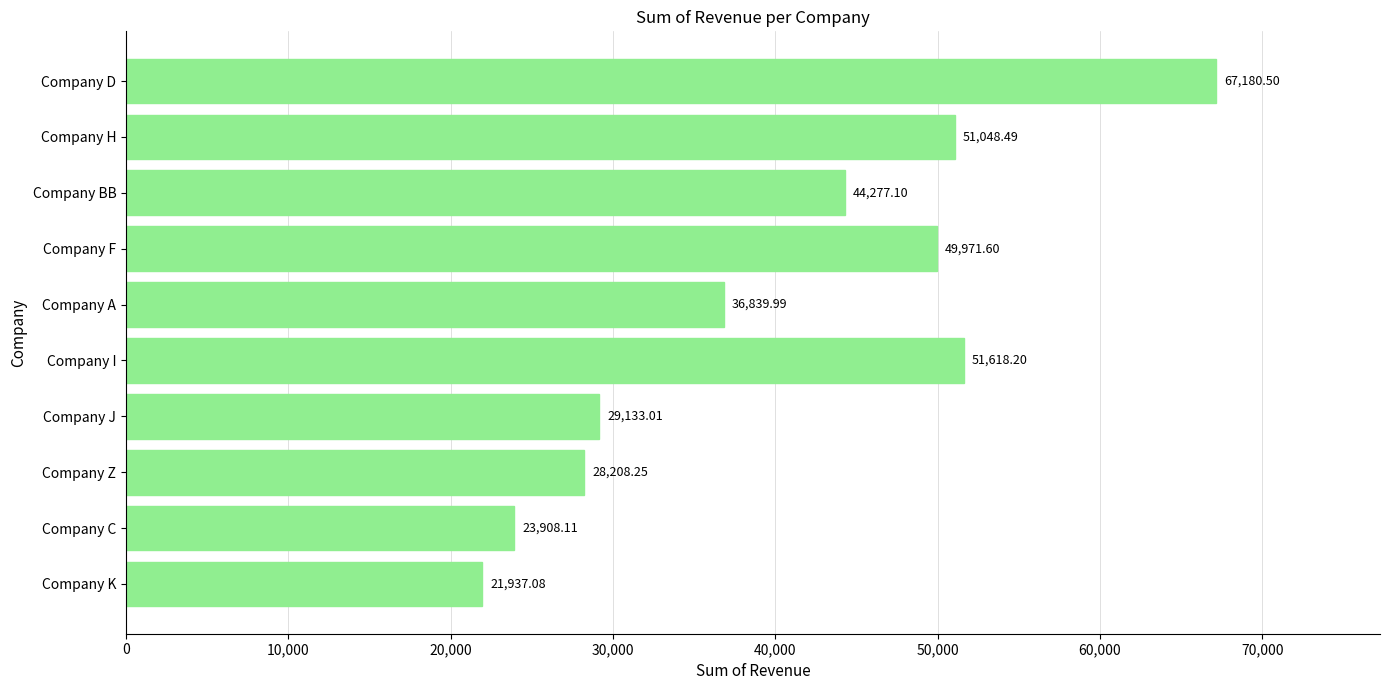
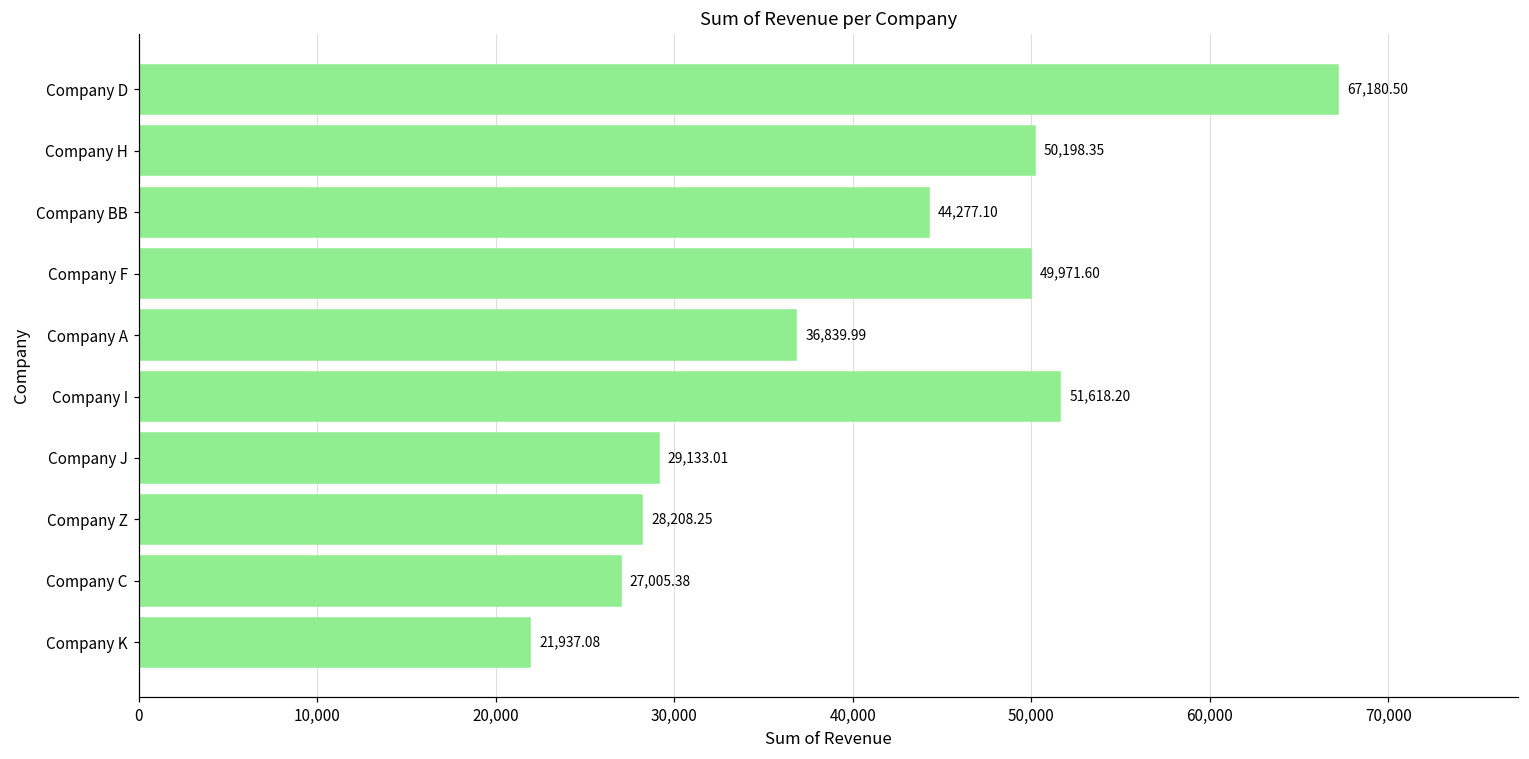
Company H: 51,048.49 -> 50,198.35
Company C: 23,908.11 -> 27,005.38
